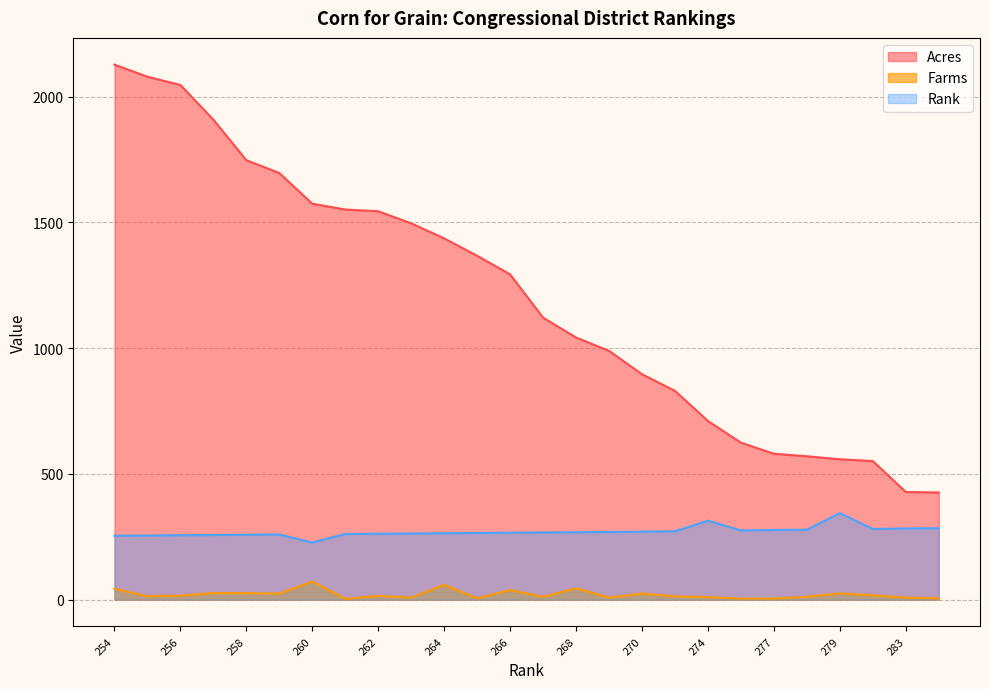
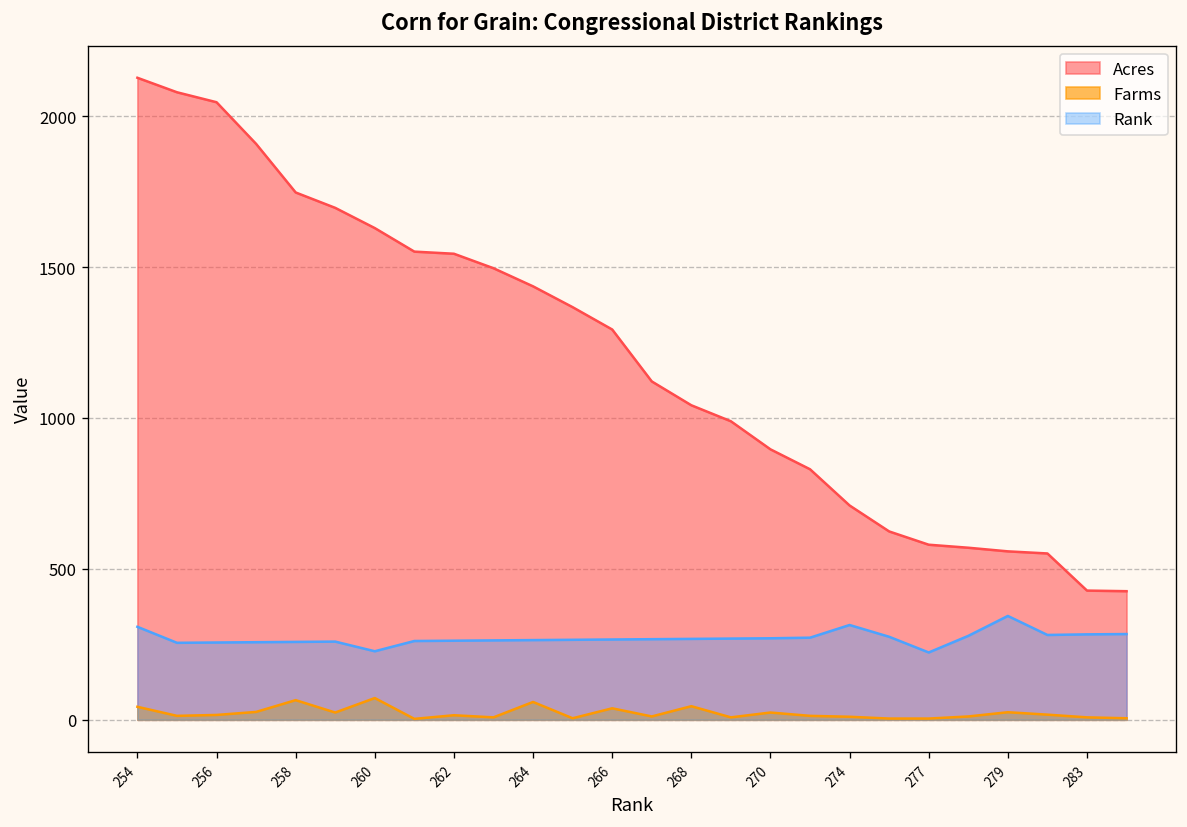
Rank, 254: 250 -> 310
Farms, 258: 30 -> 70
Acres, 260: 1570 -> 1630
Rank, 277: 280 -> 220
